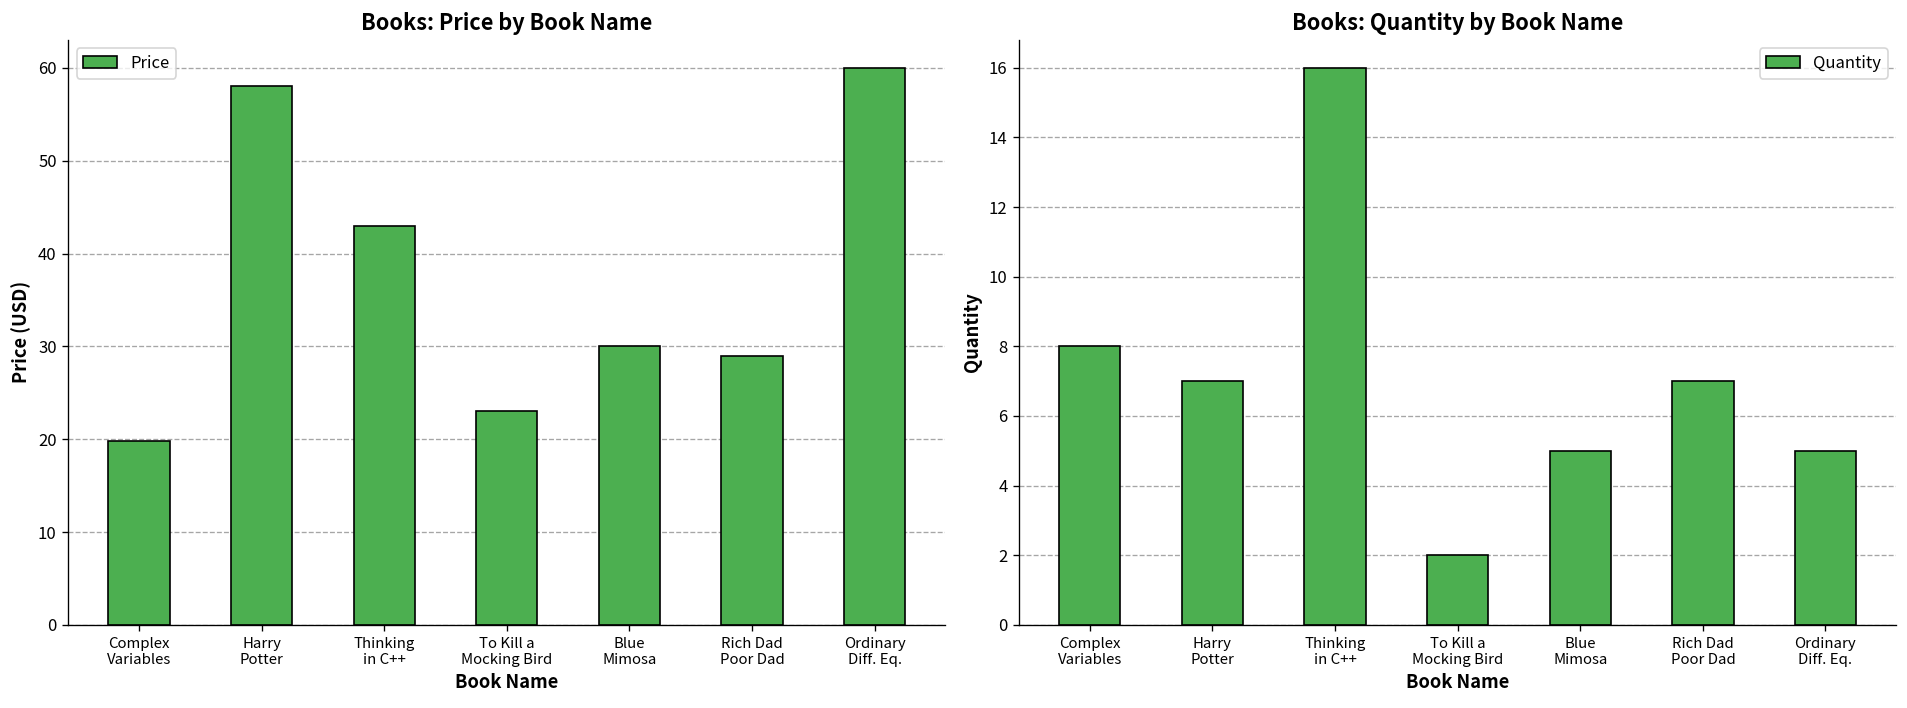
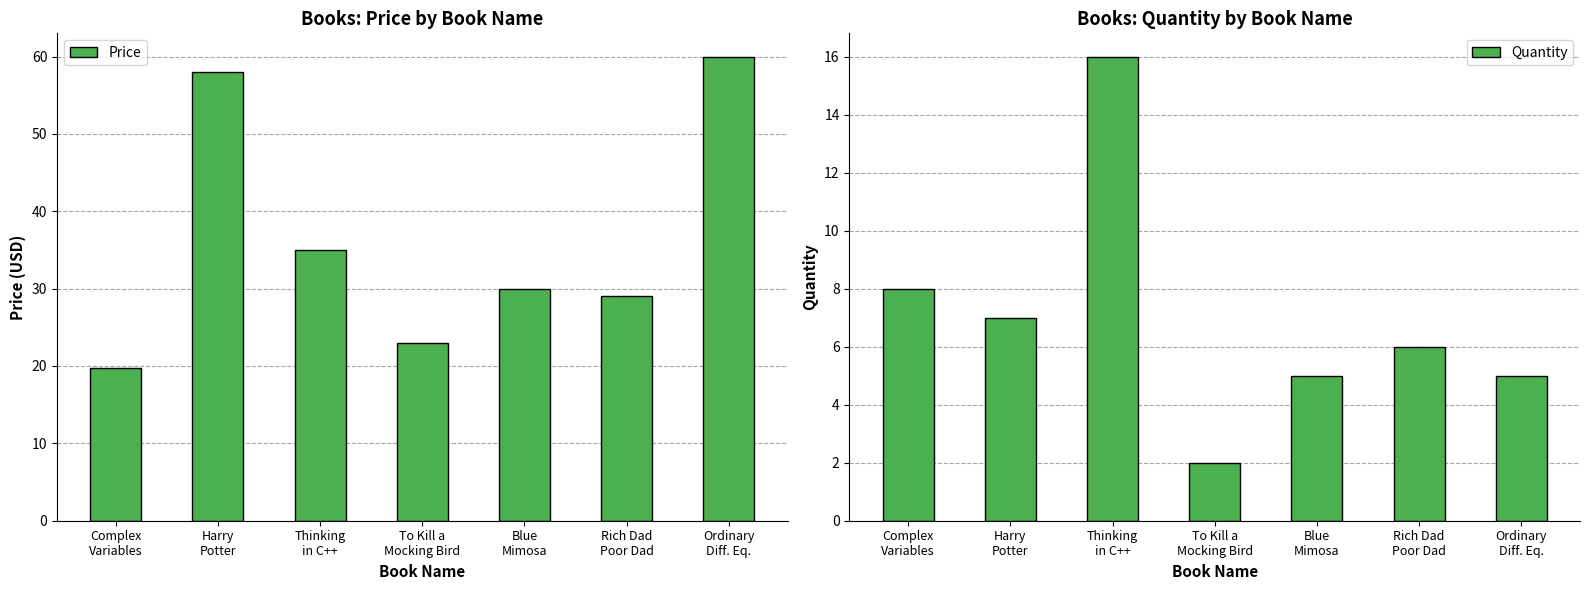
Books: Price by Book Name, Thinking in C++: 43 -> 35
Books: Quantity by Book Name, Rich Dad Poor Dad: 7 -> 6
